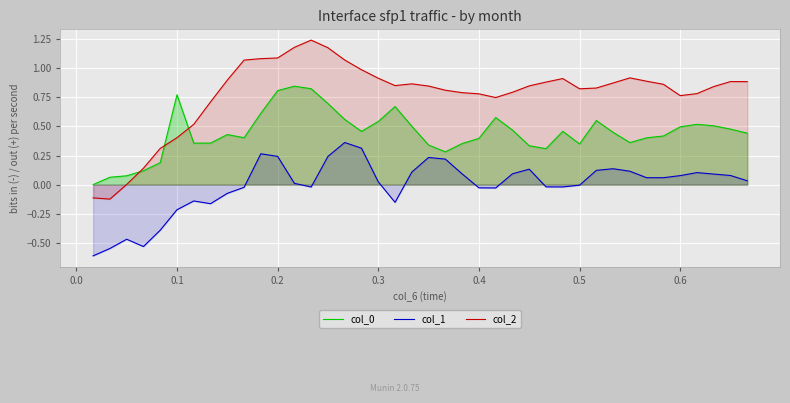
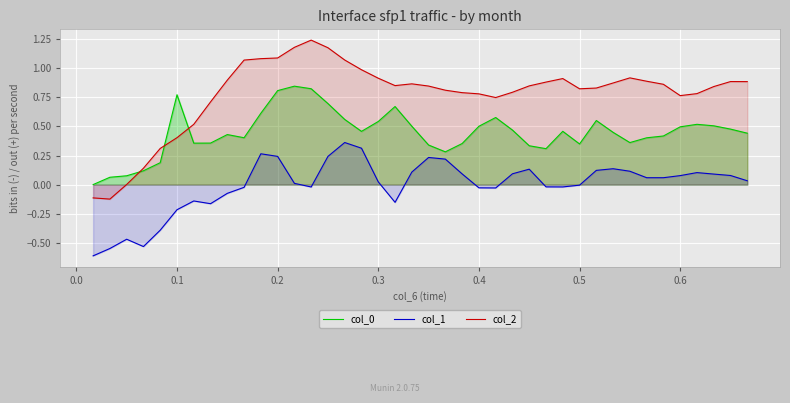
col_0, 0.4: 0.40 -> 0.50
